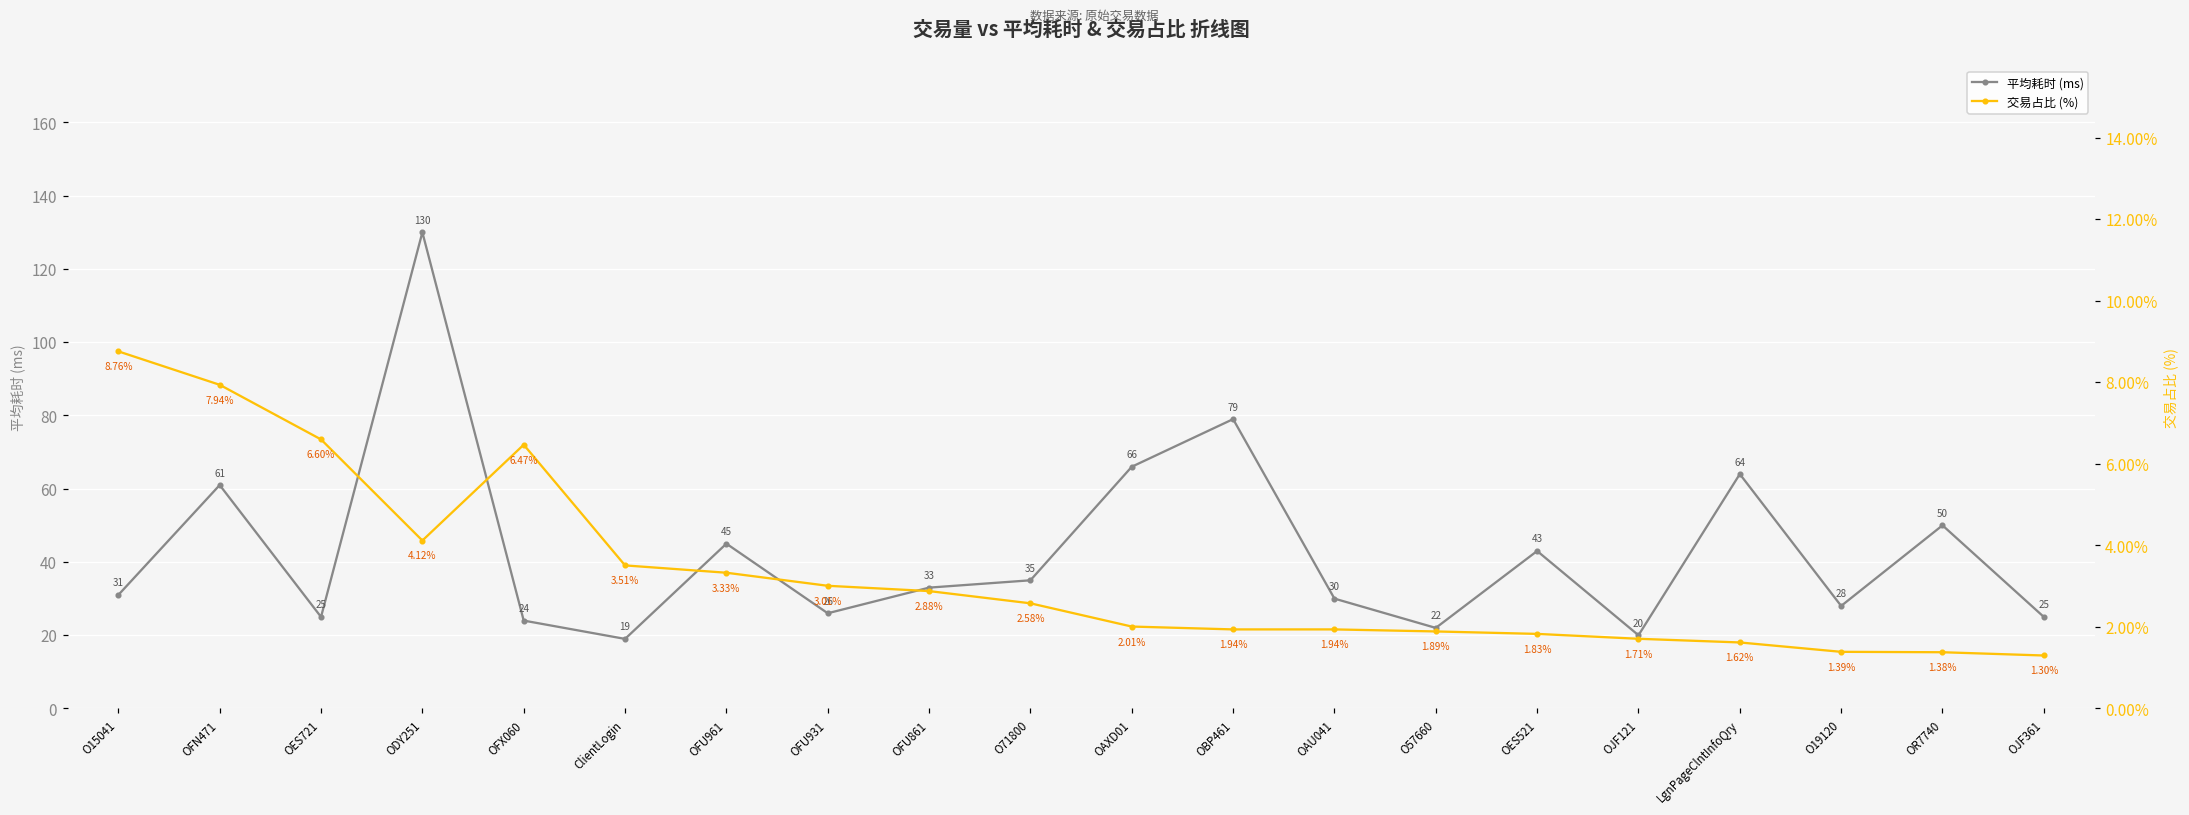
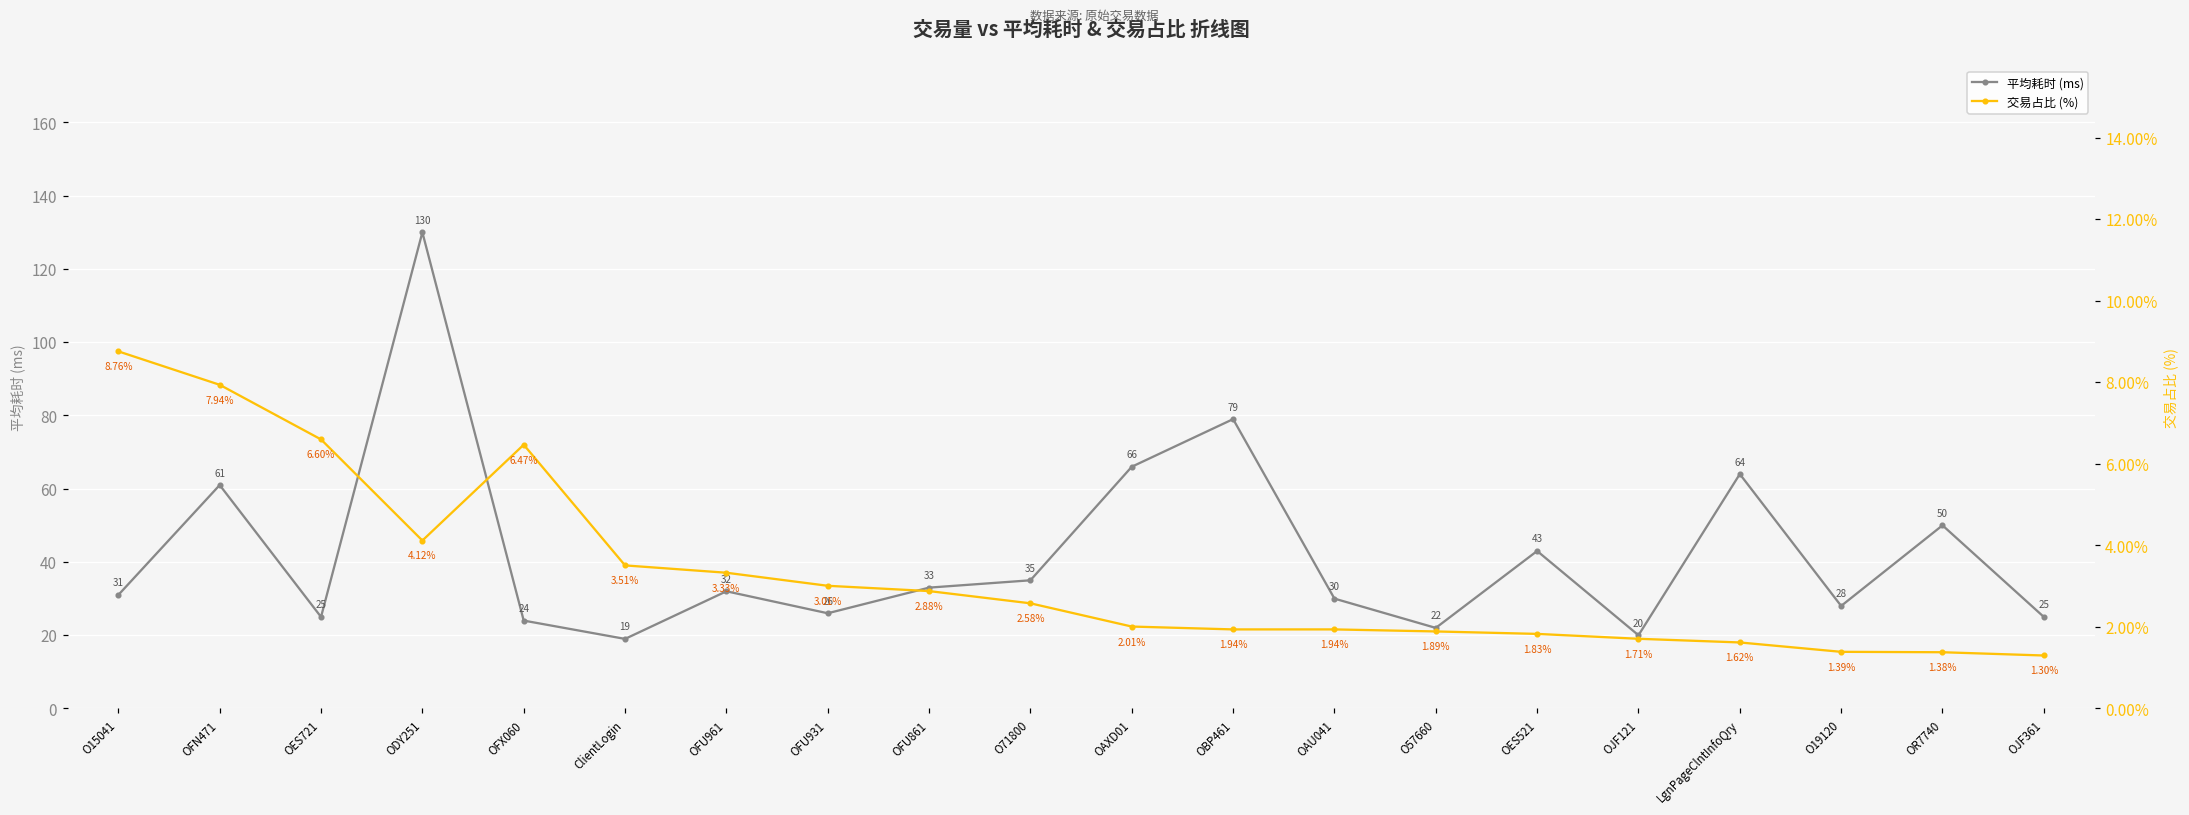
平均耗时 (ms), OFU961: 45 -> 32
